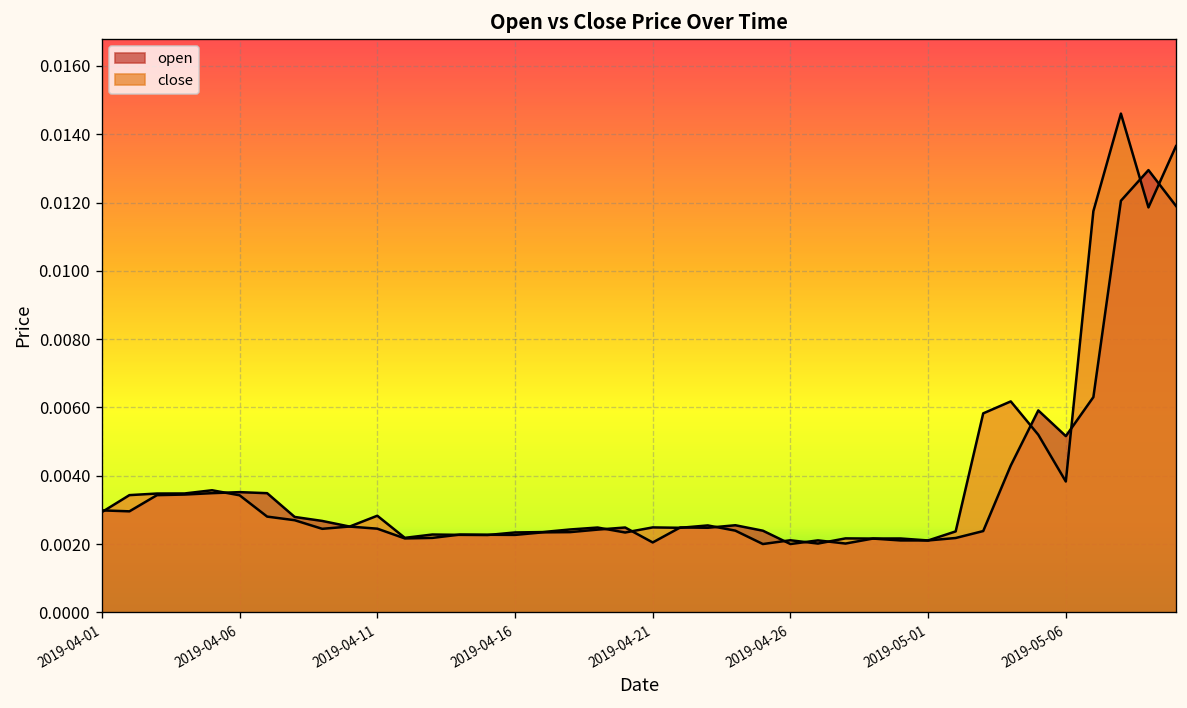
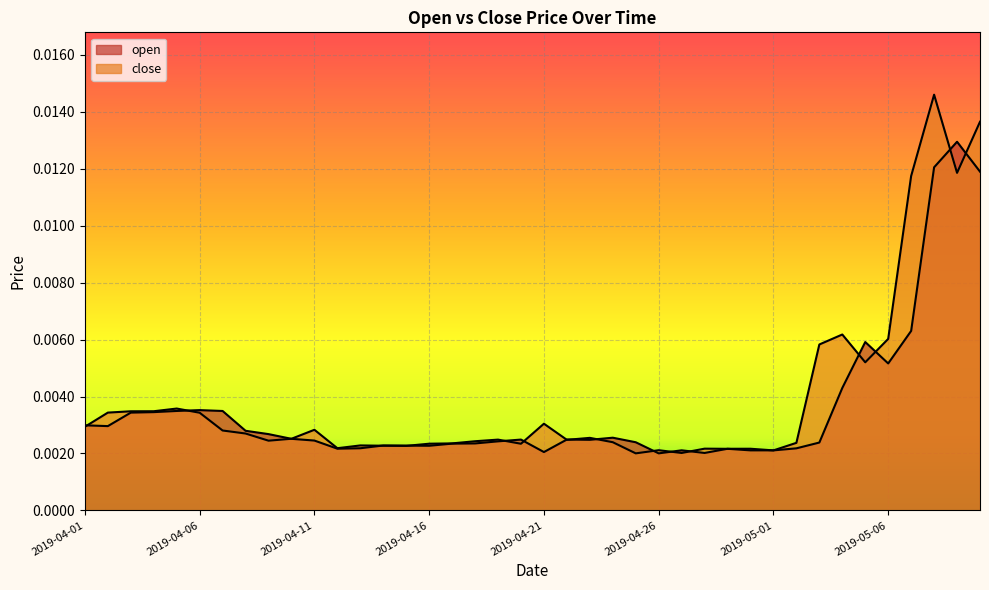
close, 2019-04-21: 0.0025 -> 0.0030
close, 2019-05-06: 0.0038 -> 0.0060
